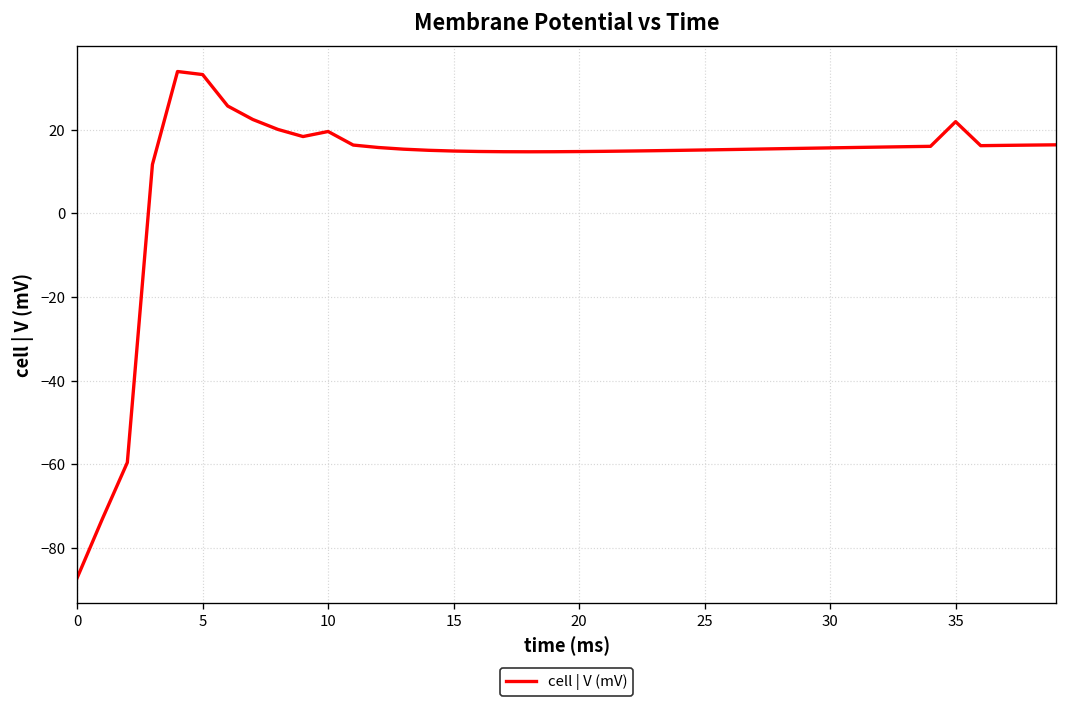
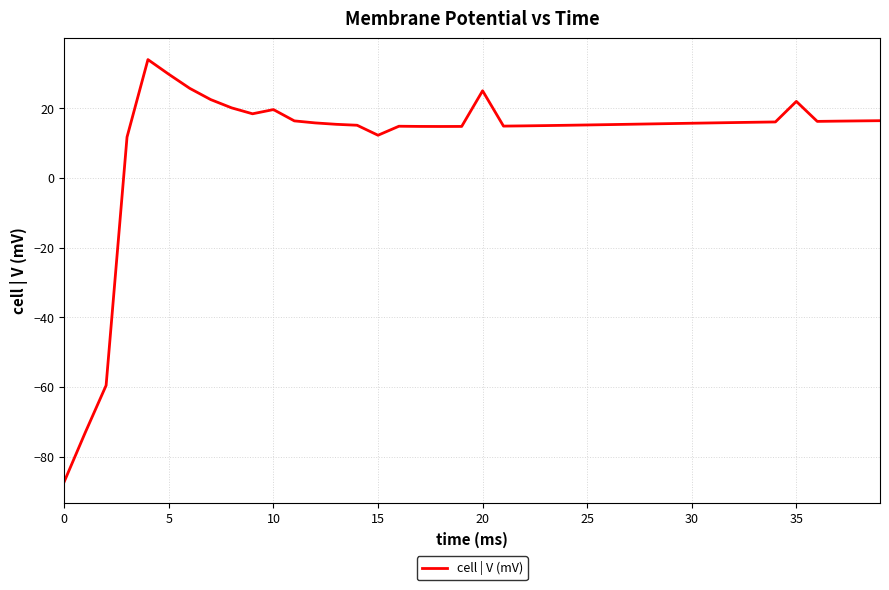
5: 33 -> 30
15: 15 -> 12
20: 15 -> 25
